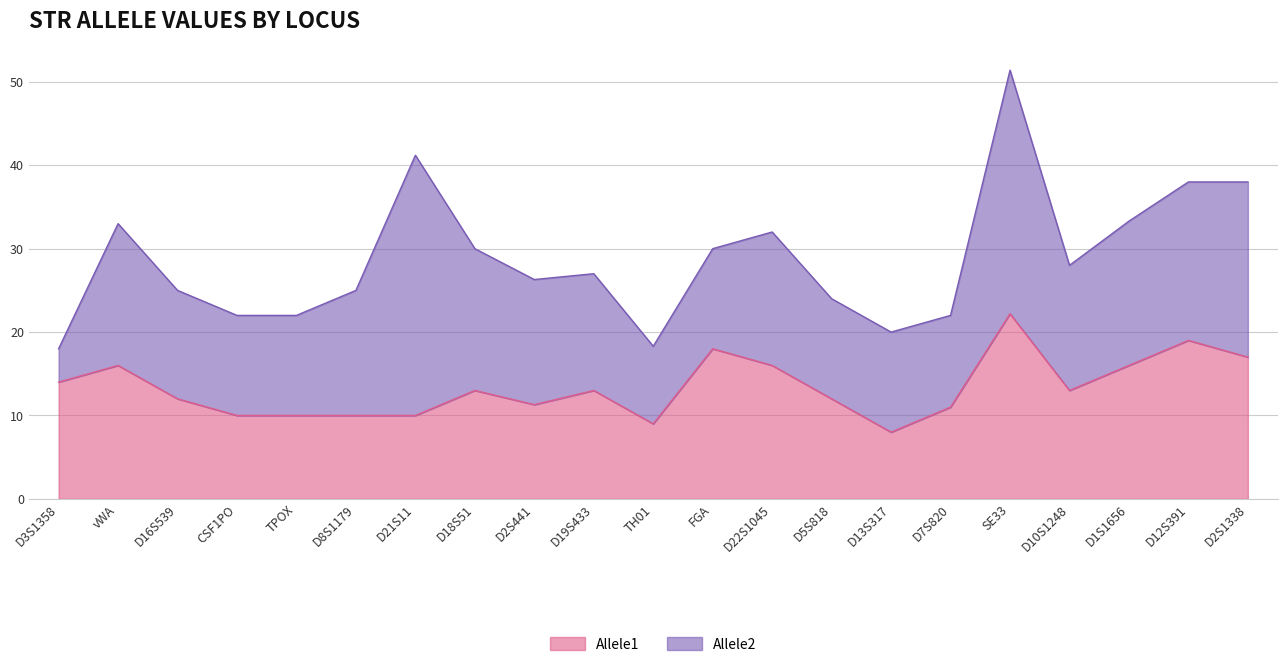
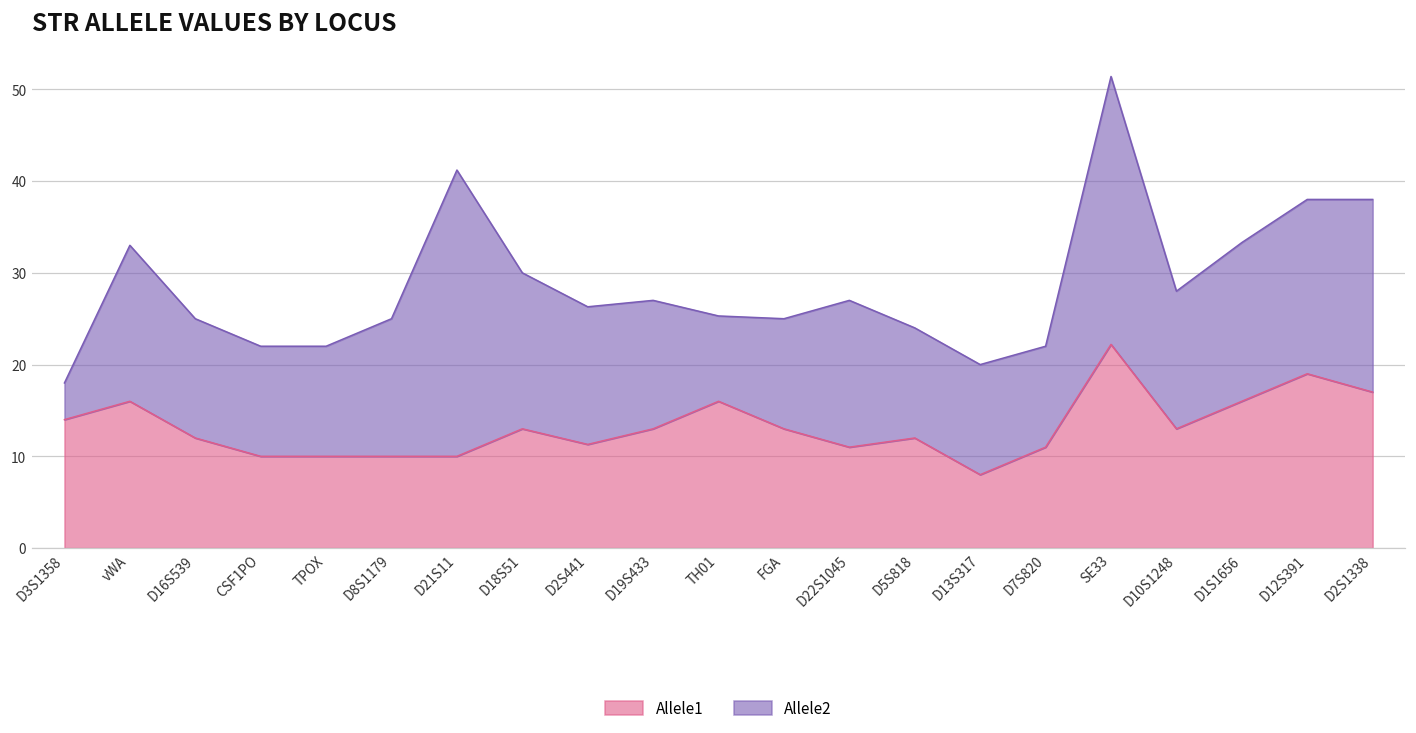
Allele1, TH01: 9 -> 16
Allele1, FGA: 18 -> 13
Allele1, D22S1045: 16 -> 11
